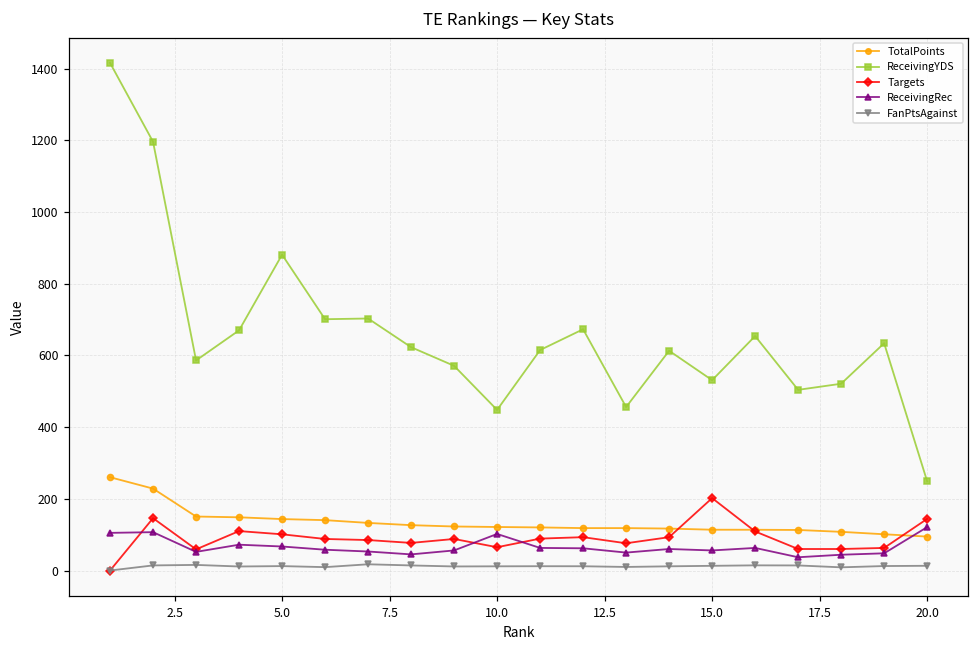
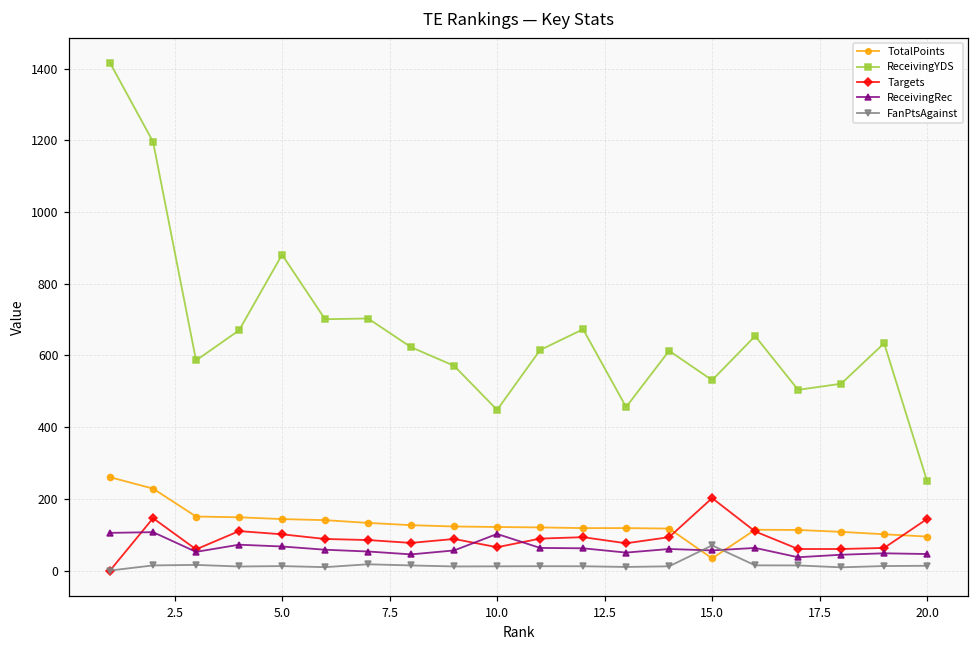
TotalPoints, 15.0: 110 -> 30
FanPtsAgainst, 15.0: 10 -> 70
ReceivingRec, 20.0: 120 -> 50
